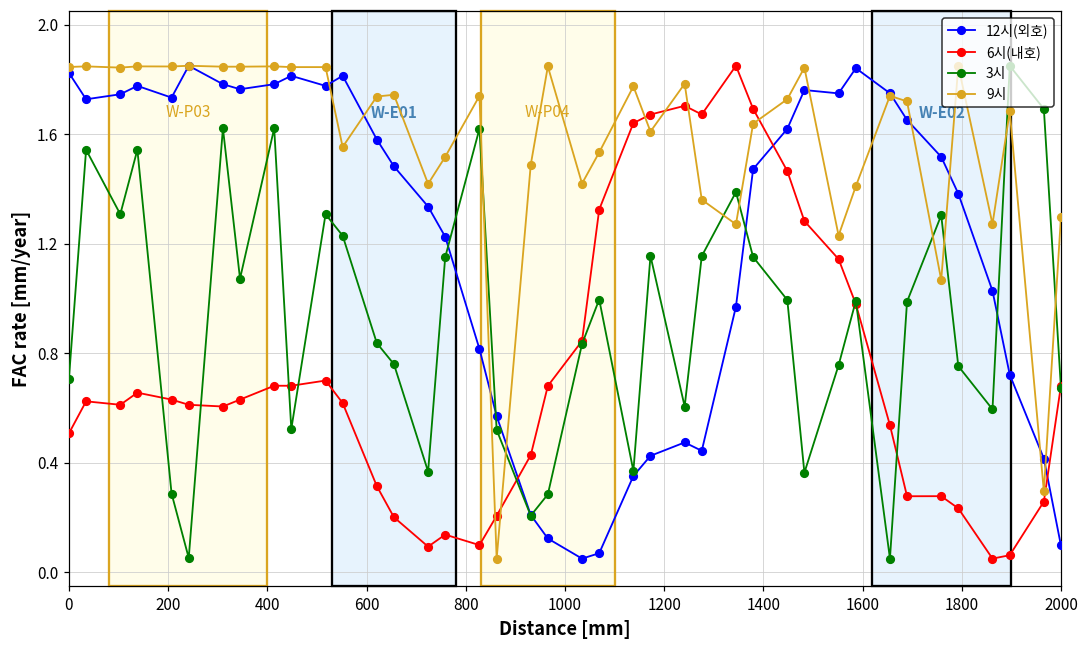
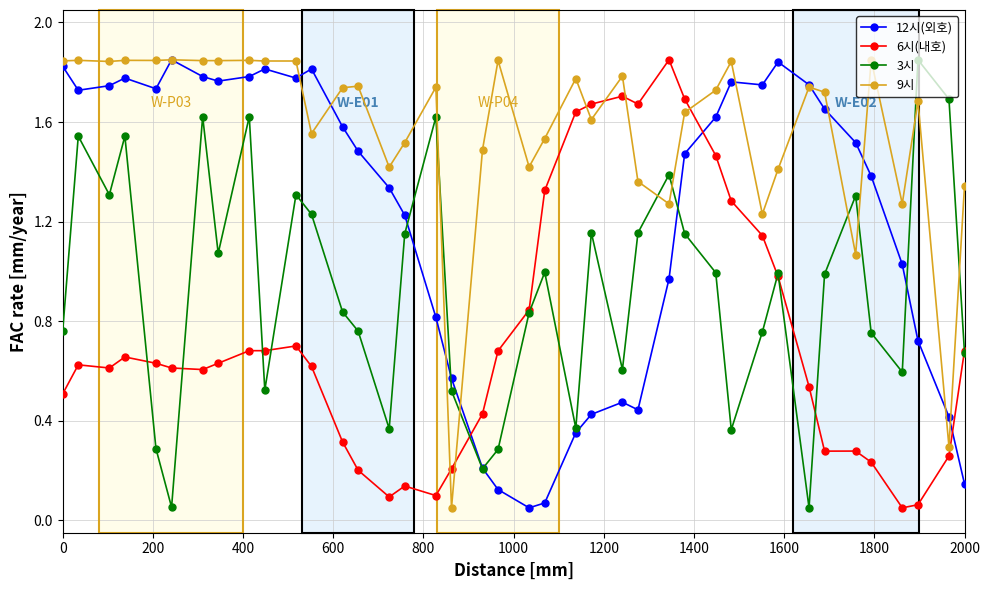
3시, 0: 0.71 -> 0.76
12시(외호), 2000: 0.10 -> 0.15
9시, 2000: 1.30 -> 1.34
